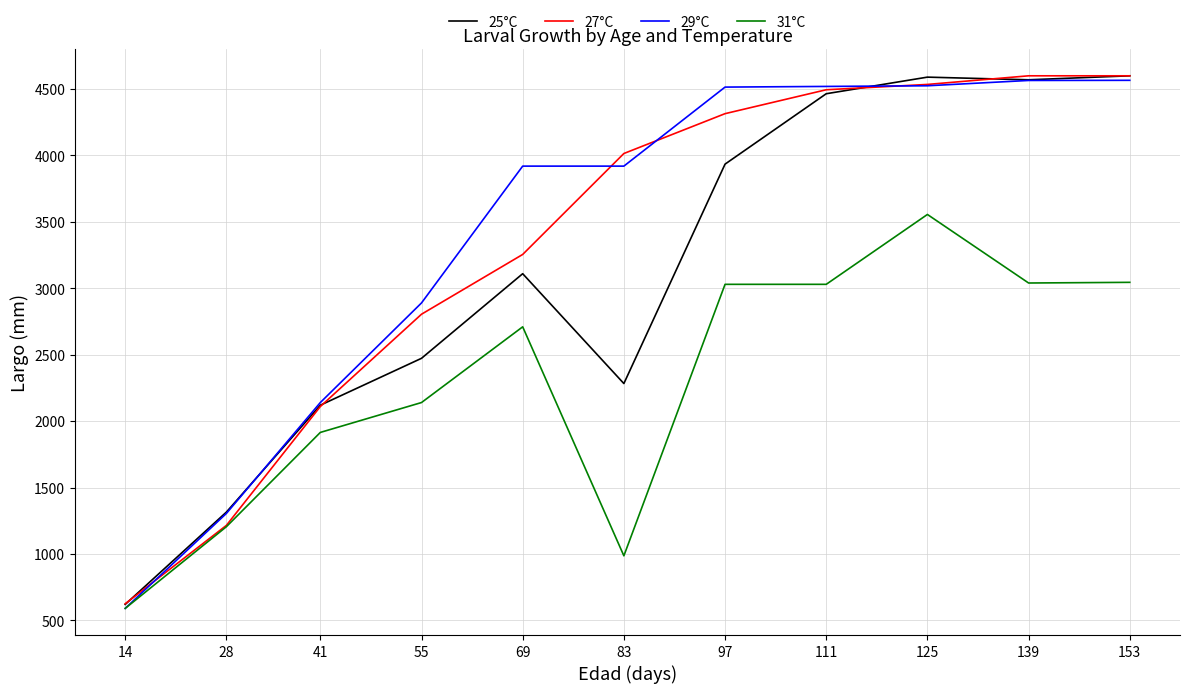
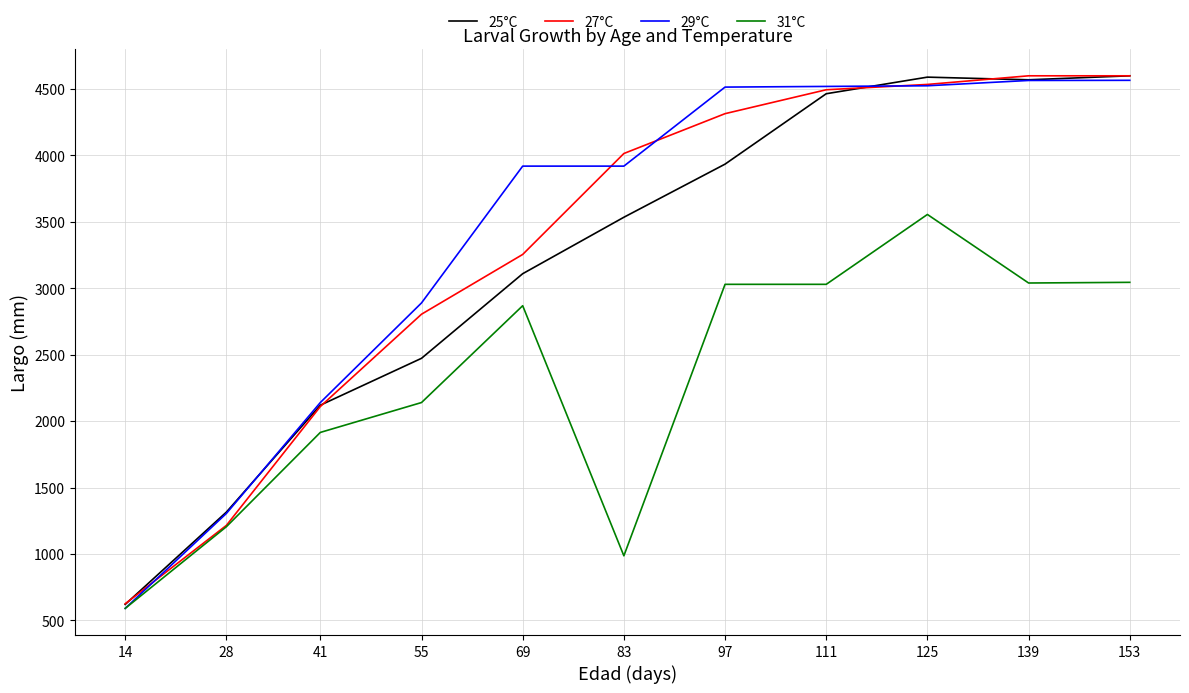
31°C, 69: 2710 -> 2870
25°C, 83: 2280 -> 3540
